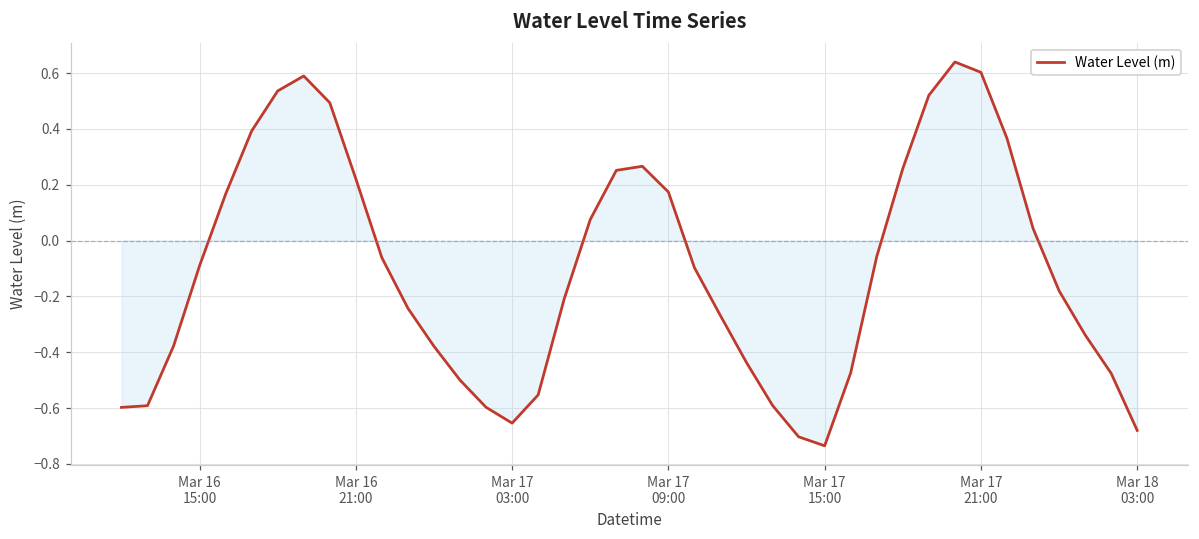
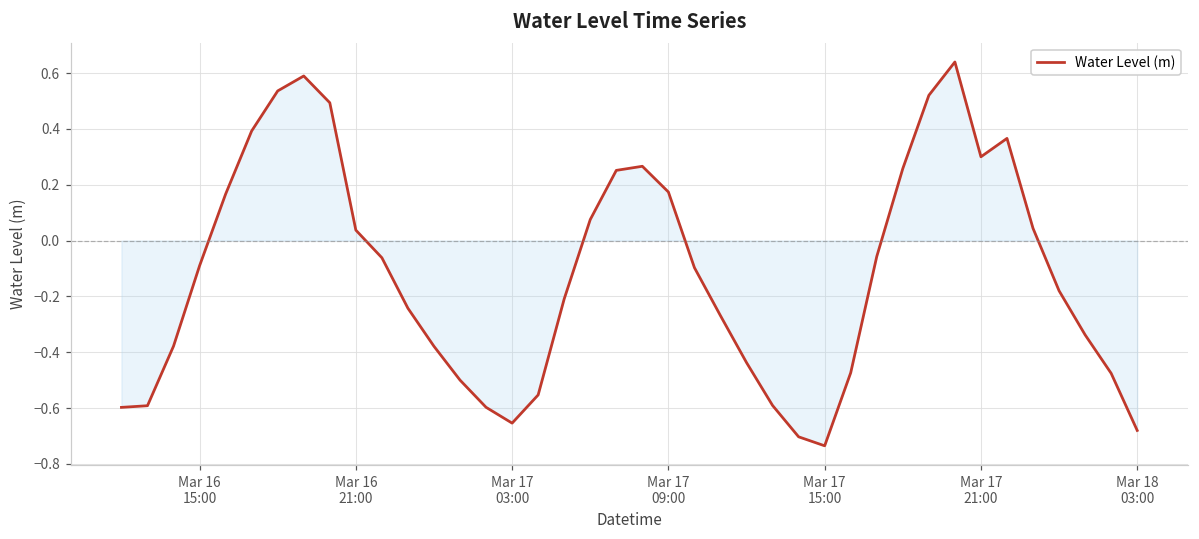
Water Level (m), Mar 16 21:00: 0.22 -> 0.04
Water Level (m), Mar 17 21:00: 0.60 -> 0.30
